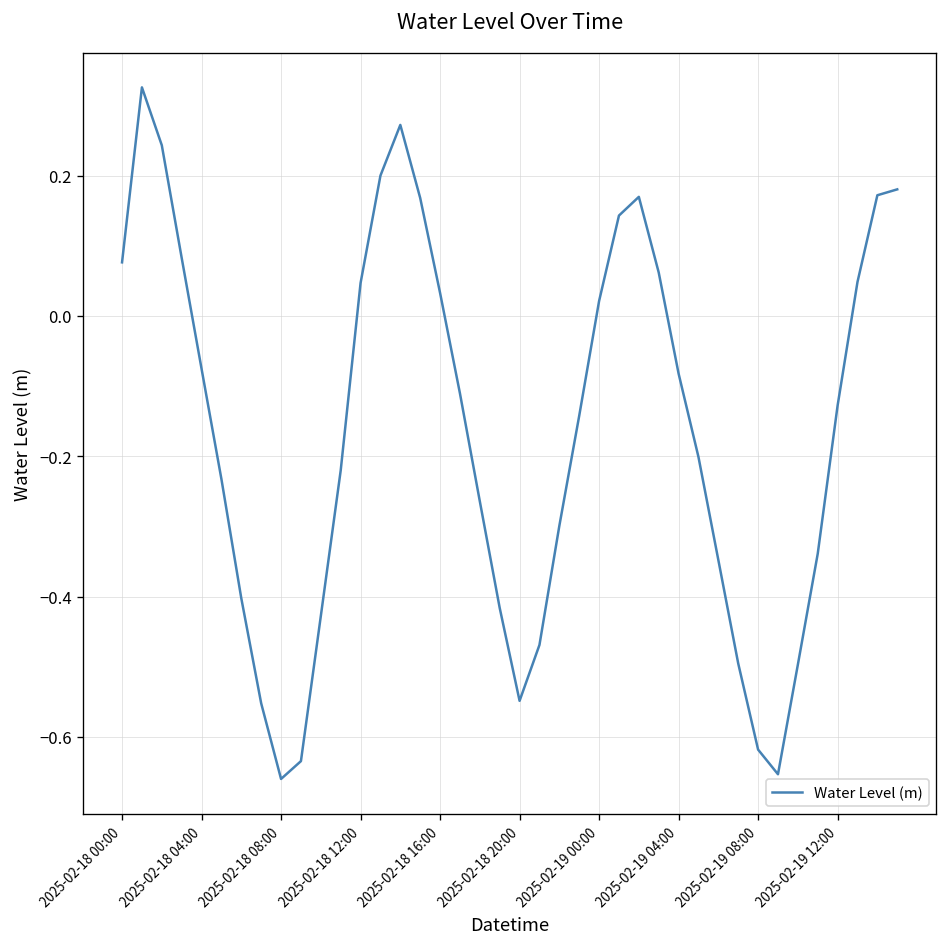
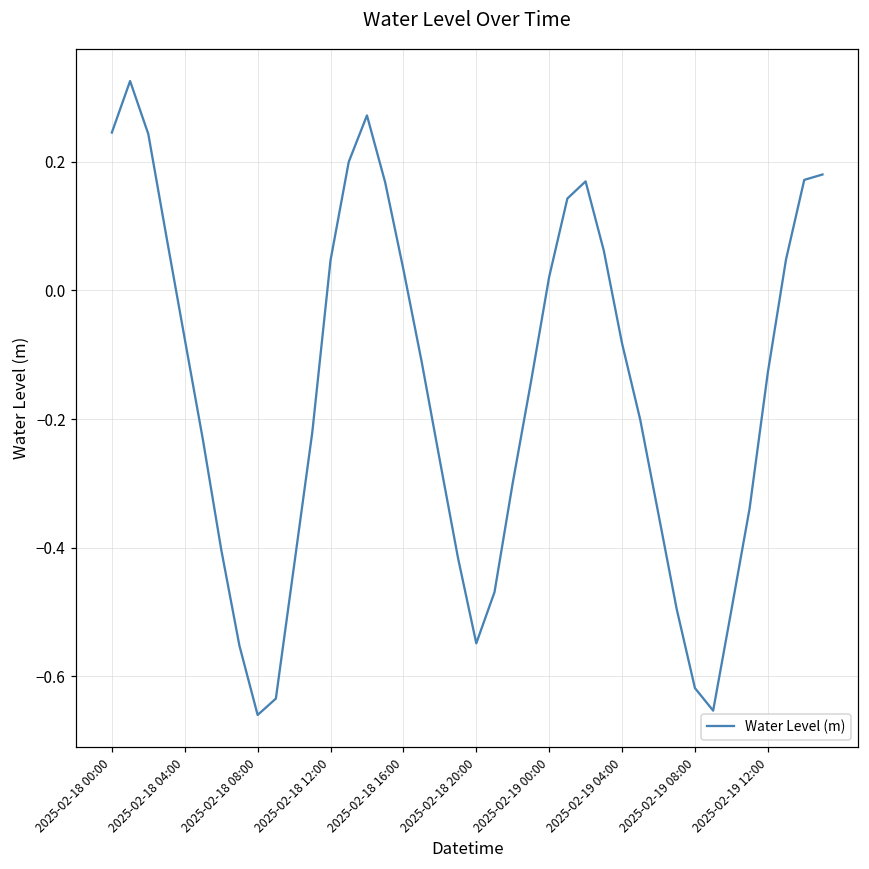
2025-02-18 00:00: 0.08 -> 0.25
